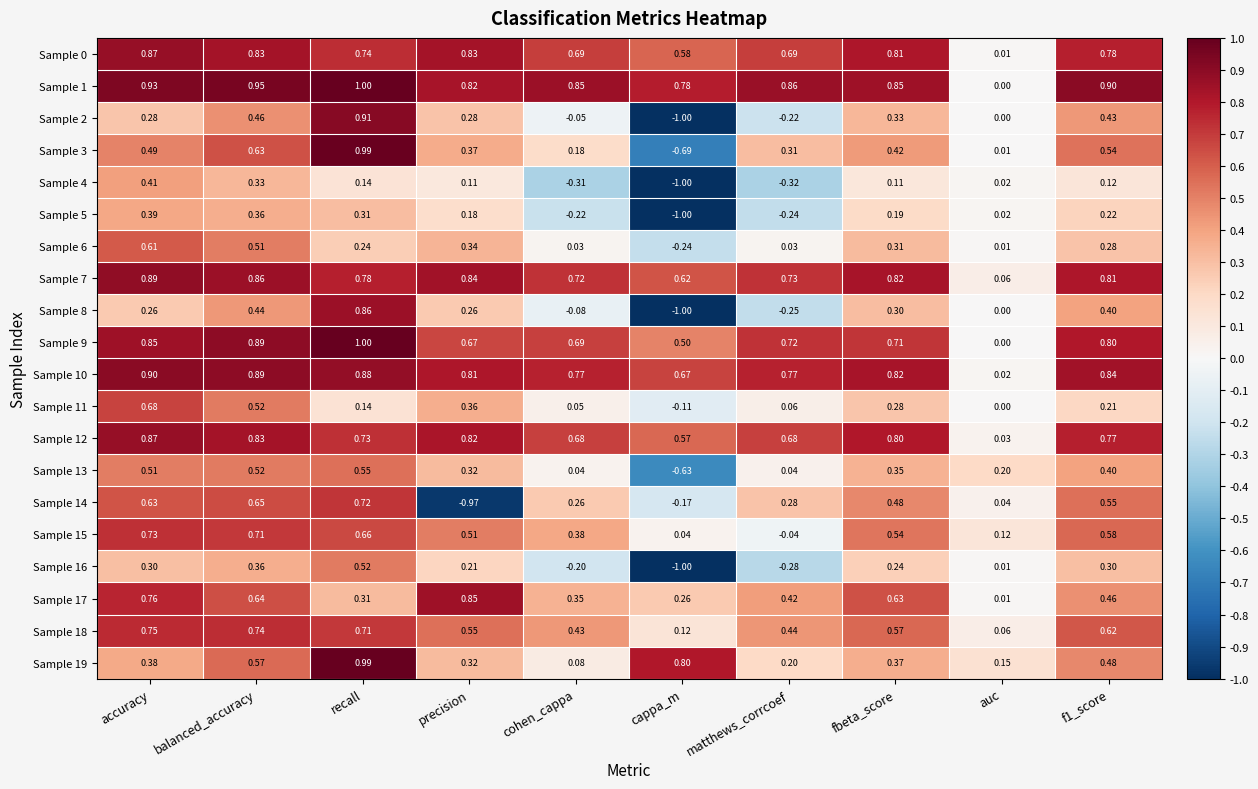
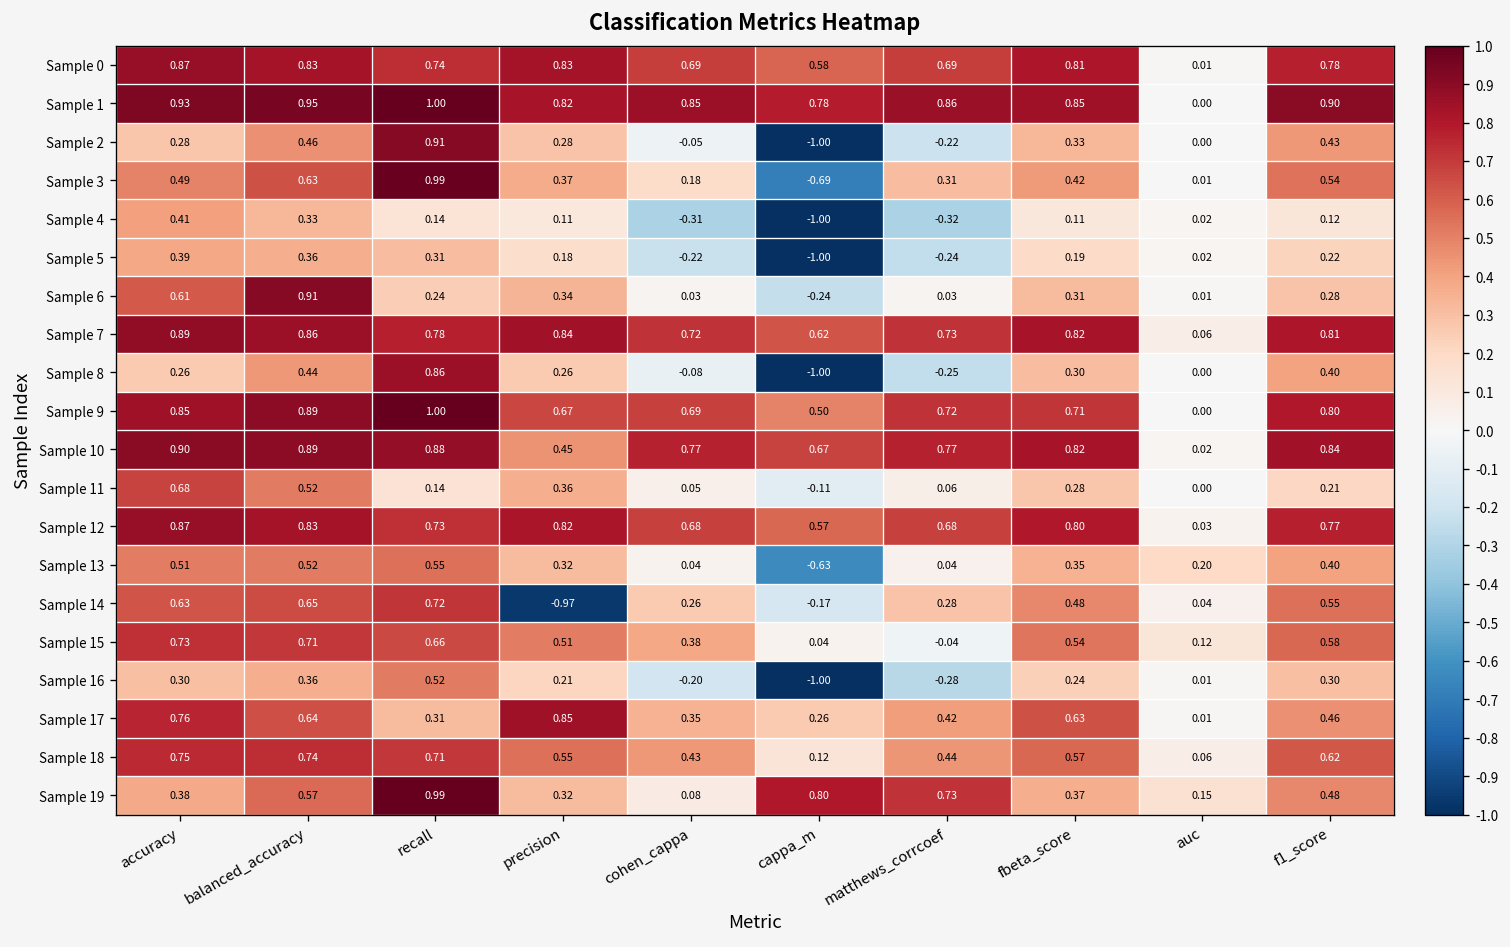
Sample 6, balanced_accuracy: 0.51 -> 0.91
Sample 10, precision: 0.81 -> 0.45
Sample 19, matthews_corrcoef: 0.20 -> 0.73
